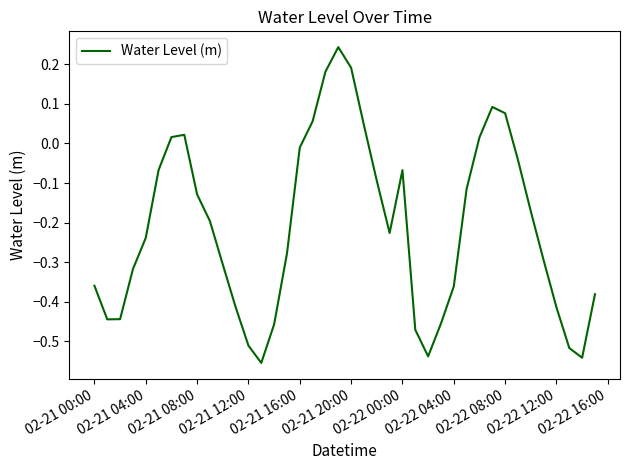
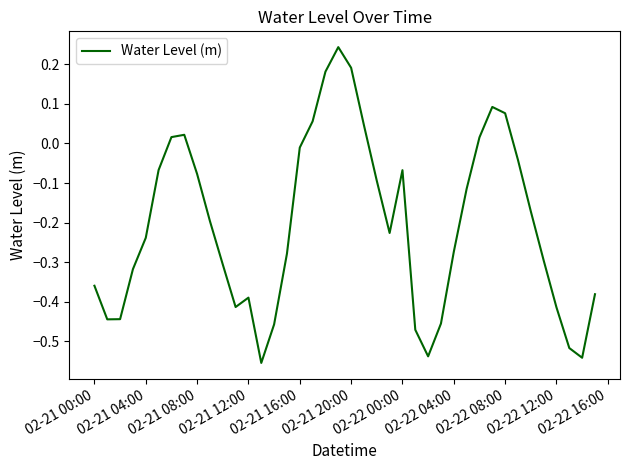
02-21 08:00: -0.13 -> -0.08
02-21 12:00: -0.51 -> -0.39
02-22 04:00: -0.36 -> -0.27
